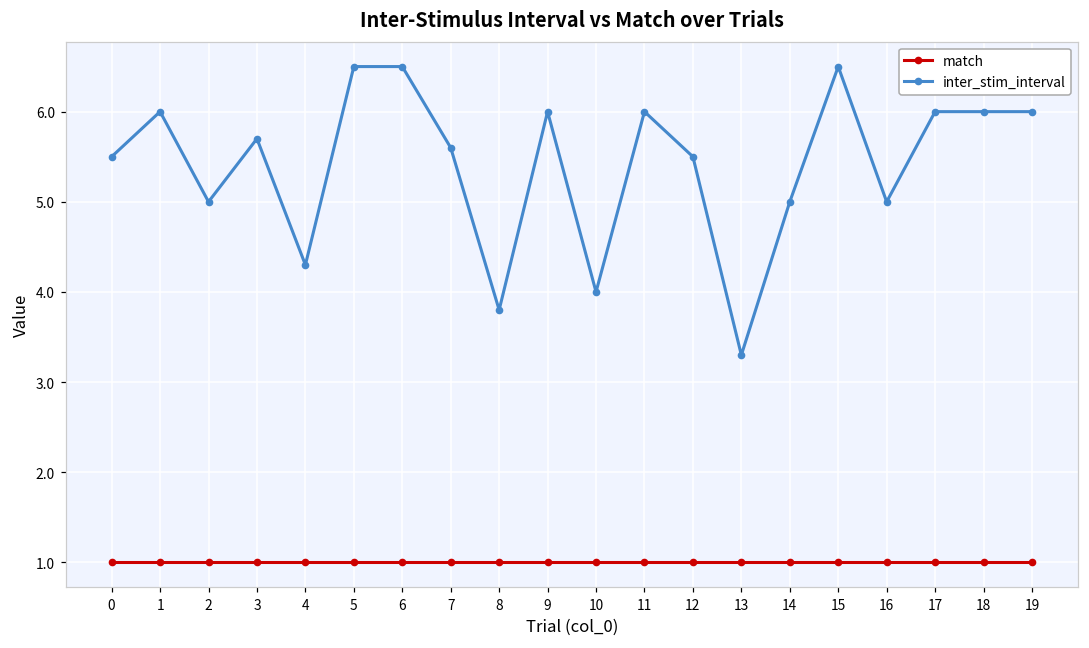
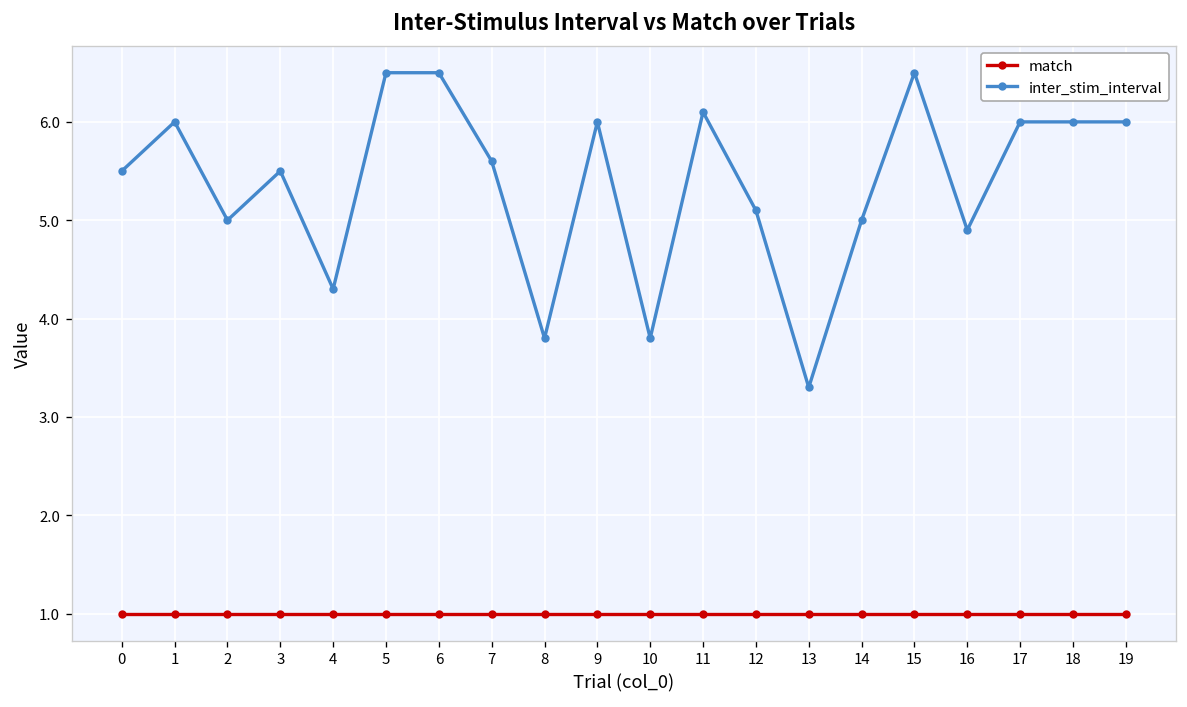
inter_stim_interval, 3: 5.7 -> 5.5
inter_stim_interval, 10: 4.0 -> 3.8
inter_stim_interval, 11: 6.0 -> 6.1
inter_stim_interval, 12: 5.5 -> 5.1
inter_stim_interval, 16: 5.0 -> 4.9
